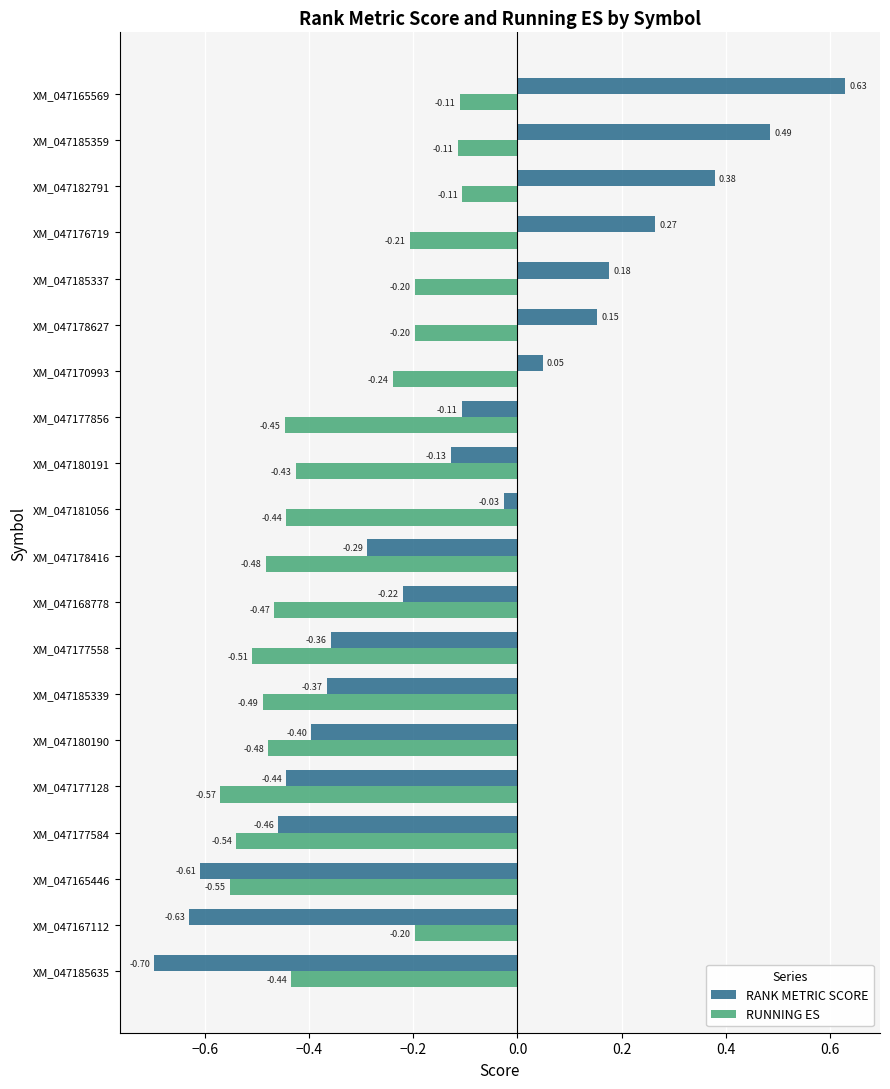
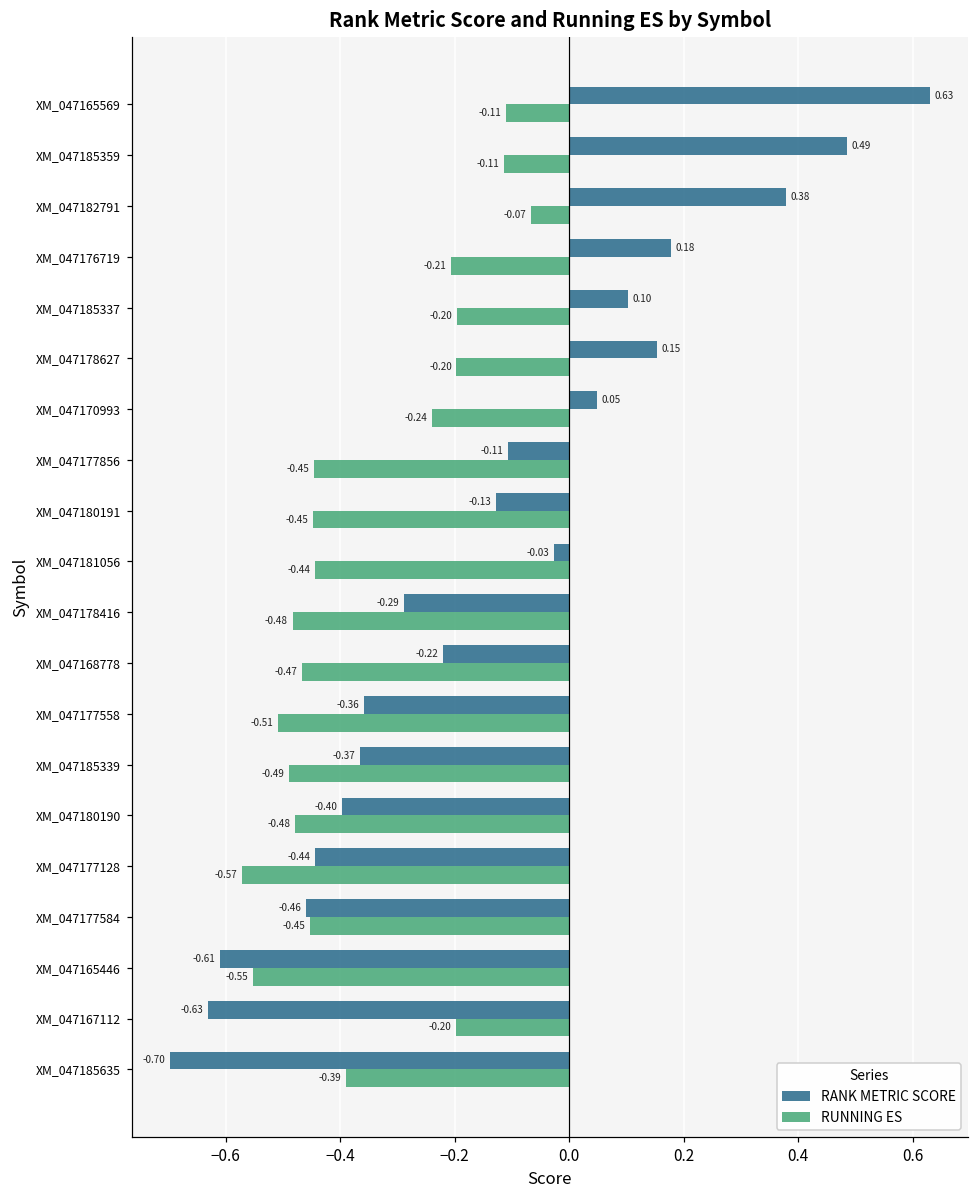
RUNNING ES, XM_047182791: -0.11 -> -0.07
RANK METRIC SCORE, XM_047176719: 0.27 -> 0.18
RANK METRIC SCORE, XM_047185337: 0.18 -> 0.10
RUNNING ES, XM_047180191: -0.43 -> -0.45
RUNNING ES, XM_047177584: -0.54 -> -0.45
RUNNING ES, XM_047185635: -0.44 -> -0.39
